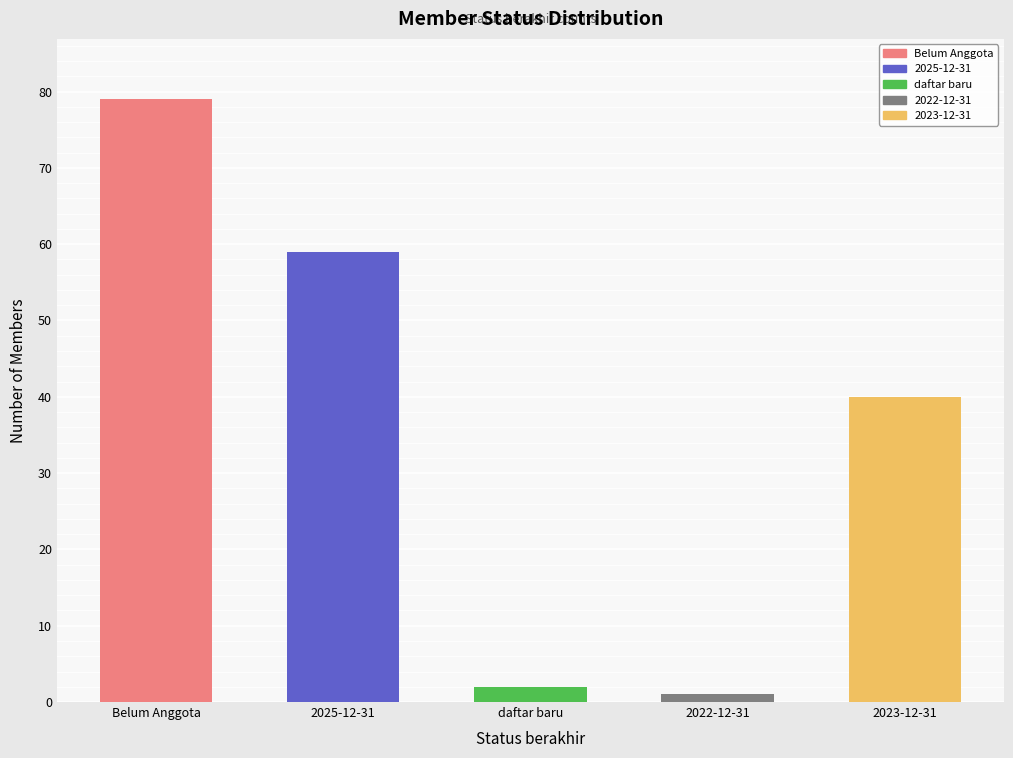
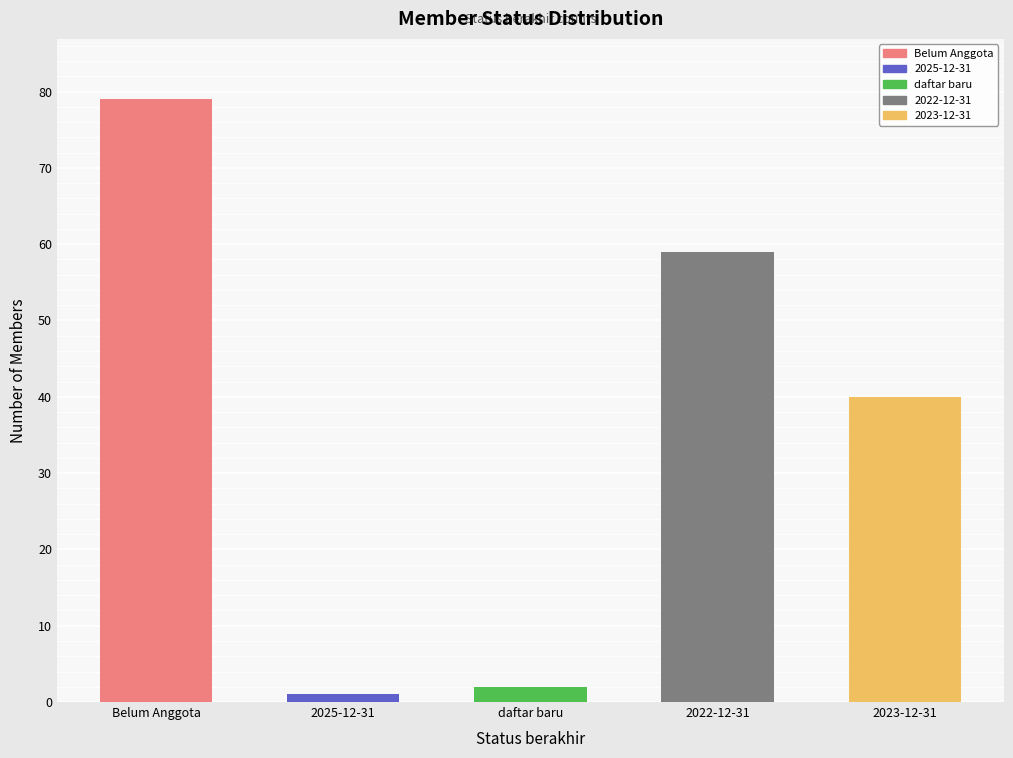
2025-12-31: 59 -> 1
2022-12-31: 1 -> 59
